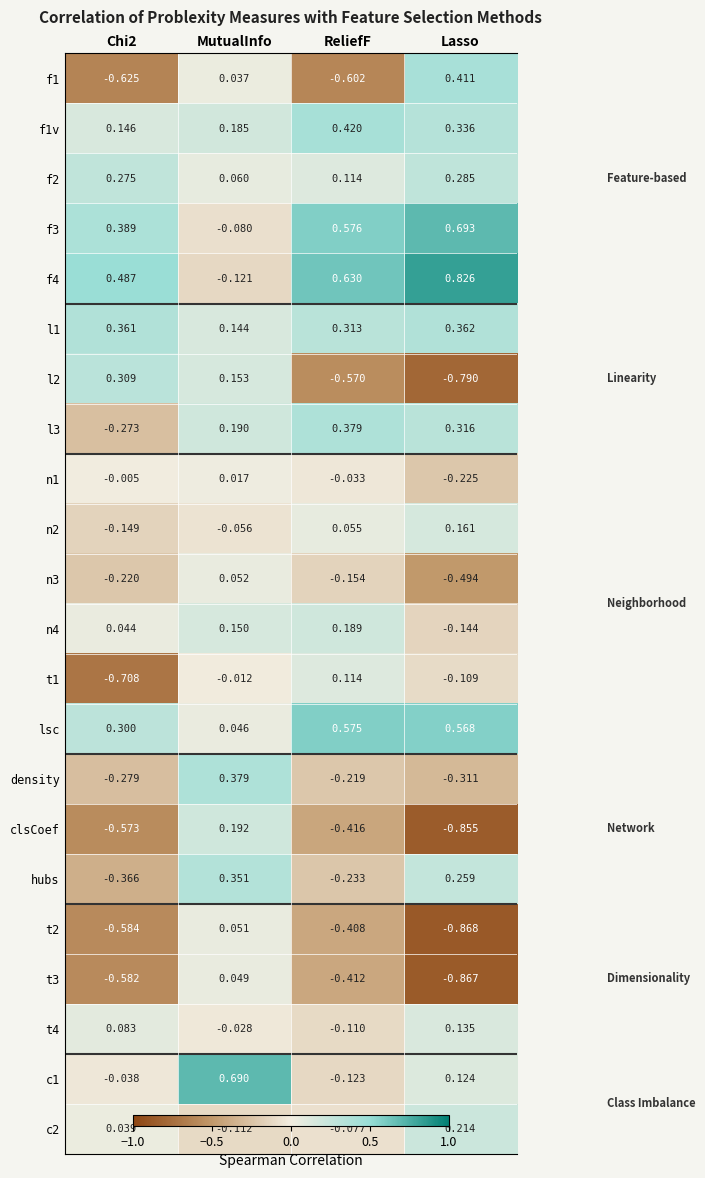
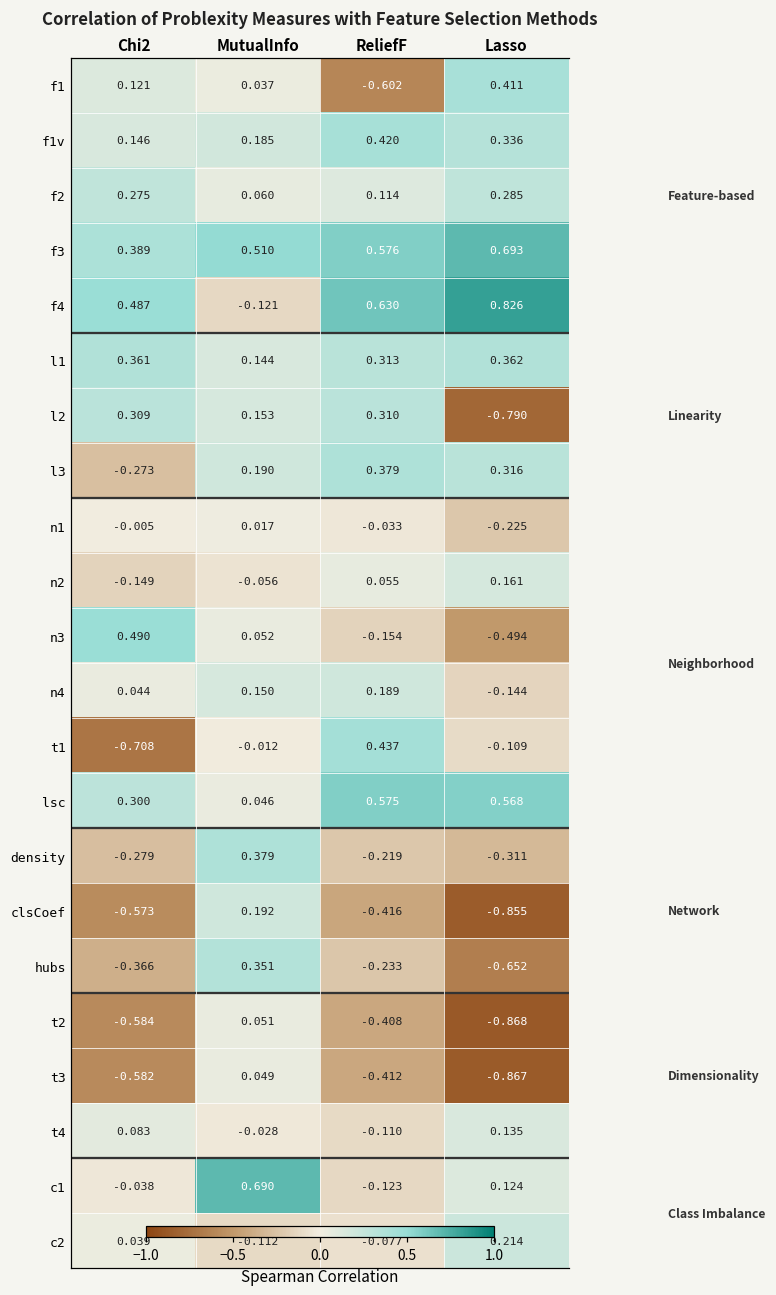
f1, Chi2: -0.625 -> 0.121
f3, MutualInfo: -0.080 -> 0.510
l2, ReliefF: -0.570 -> 0.310
n3, Chi2: -0.220 -> 0.490
t1, ReliefF: 0.114 -> 0.437
hubs, Lasso: 0.259 -> -0.652
